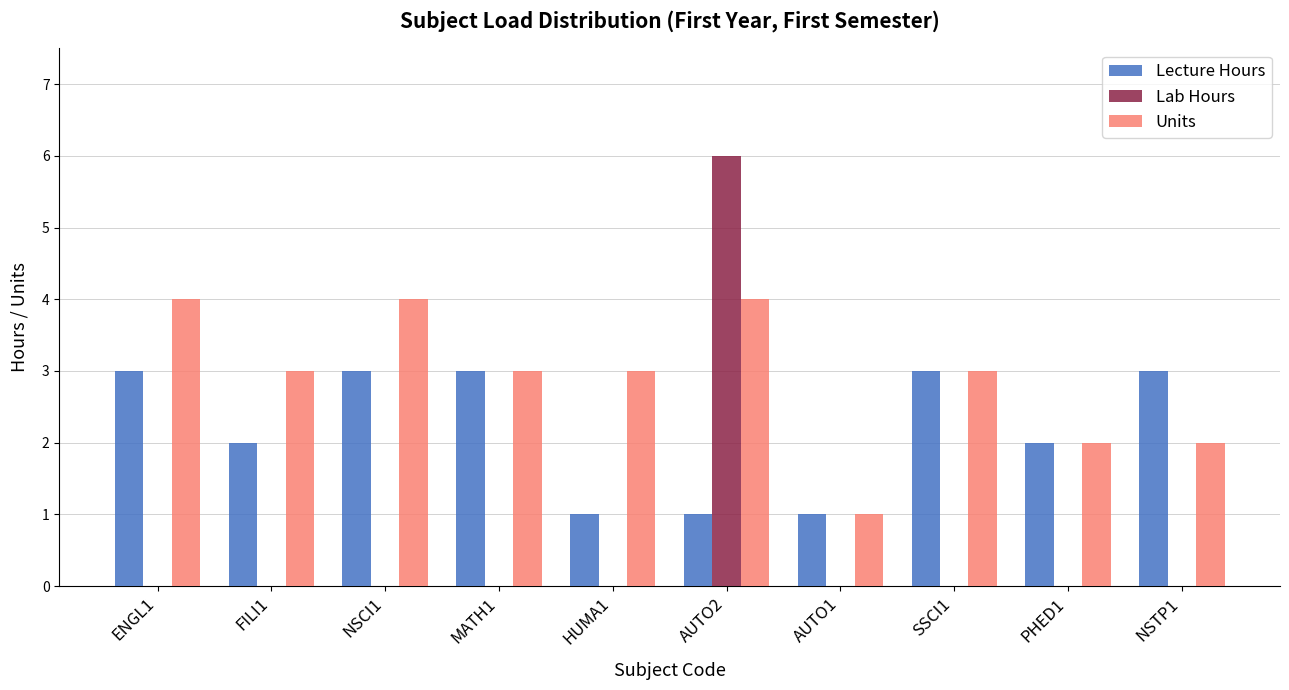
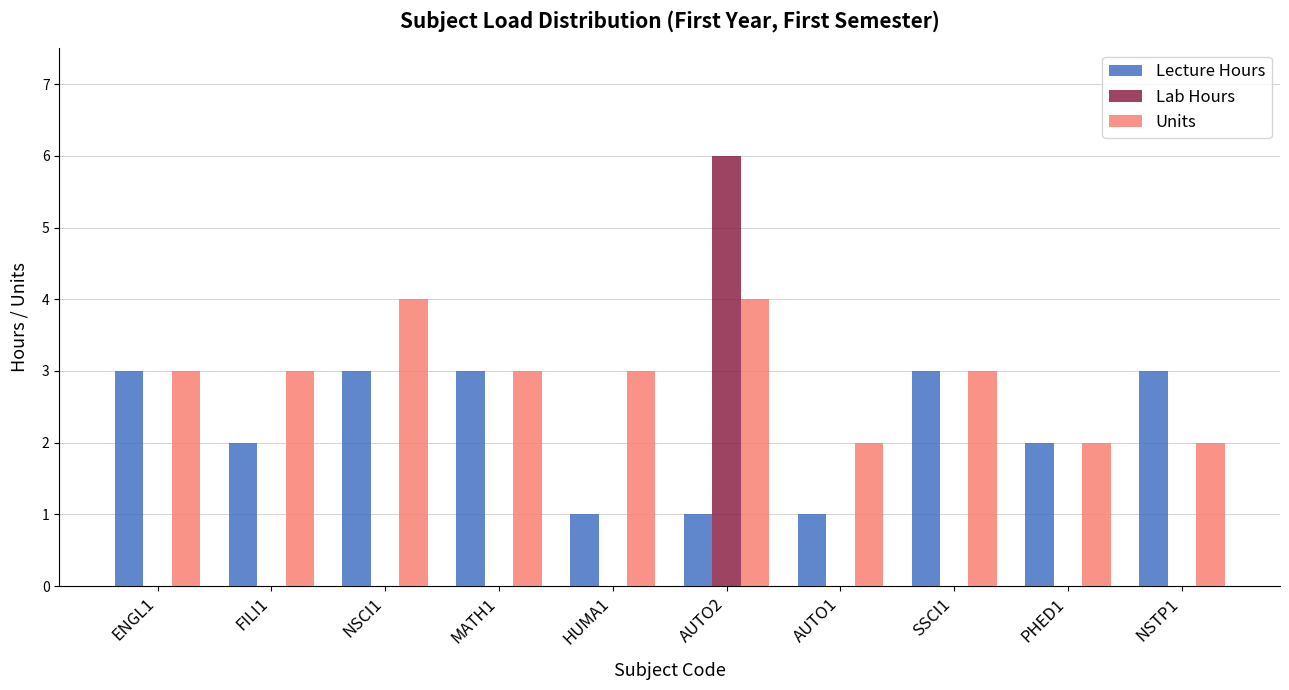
Units, ENGL1: 4 -> 3
Units, AUTO1: 1 -> 2
